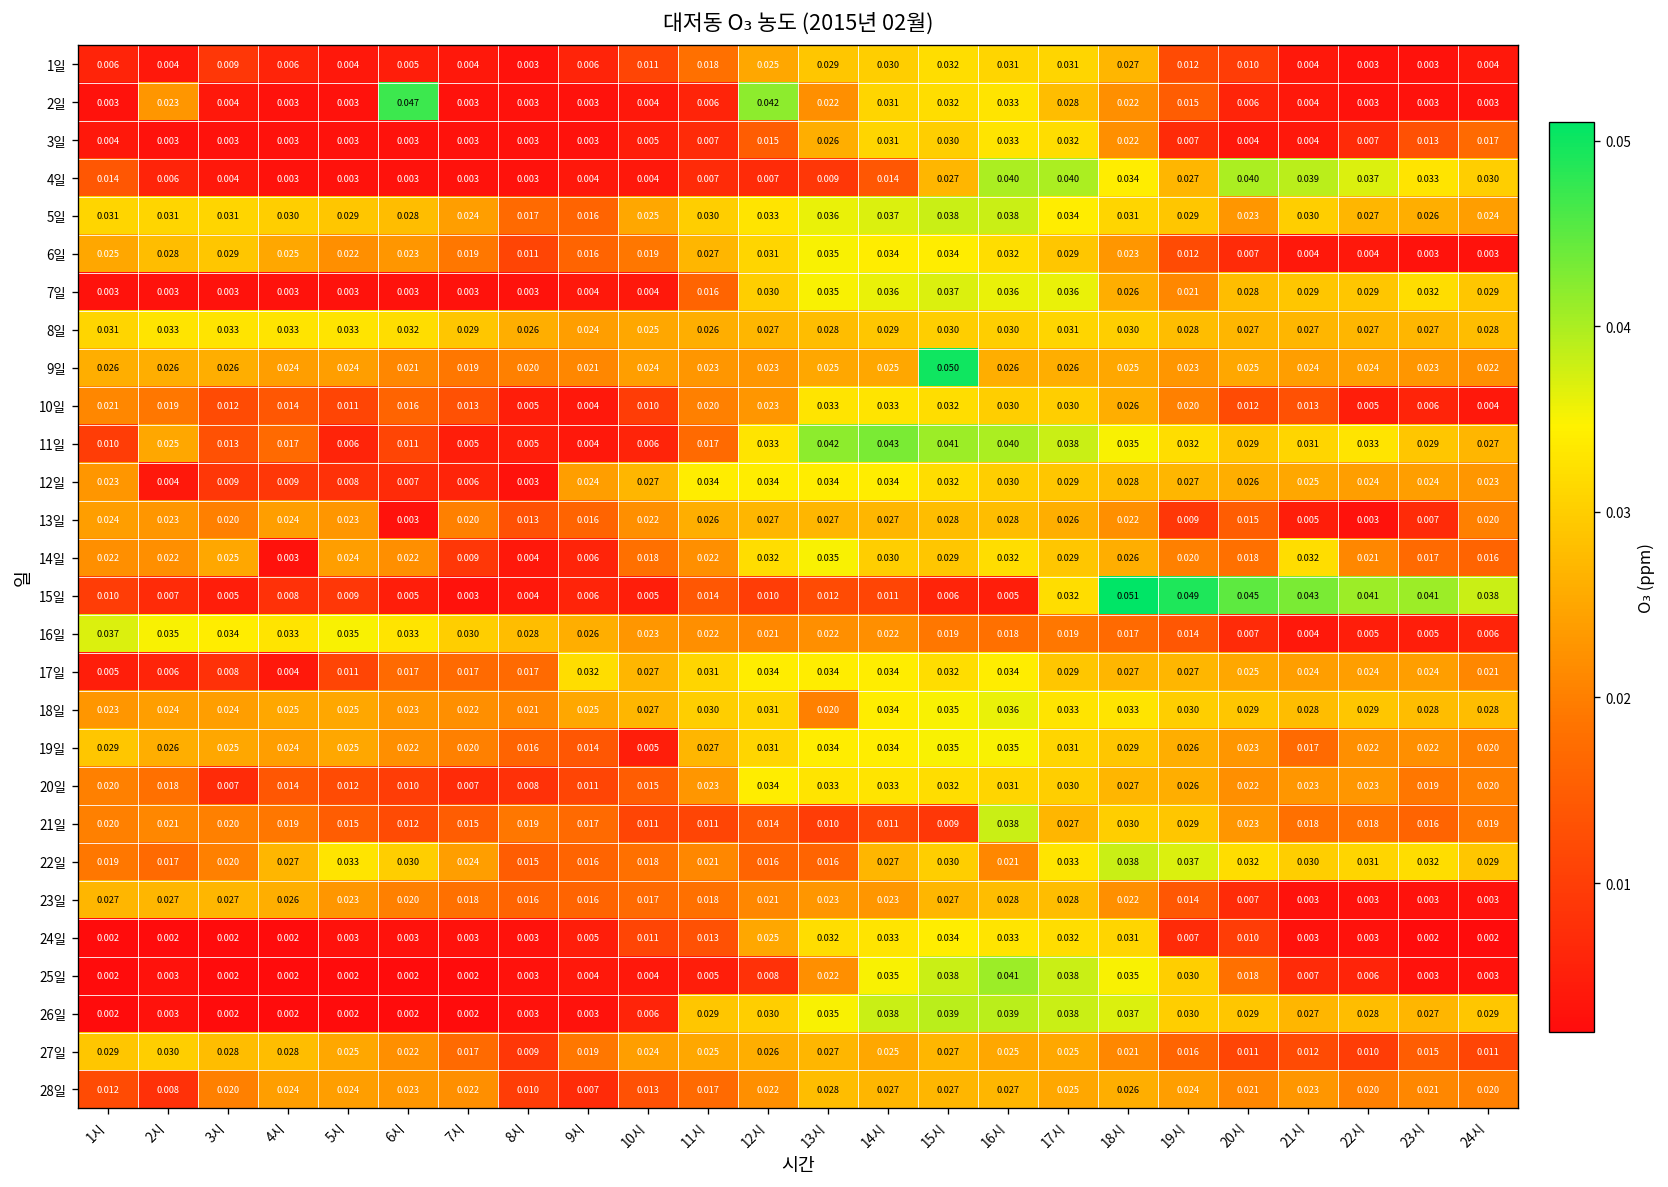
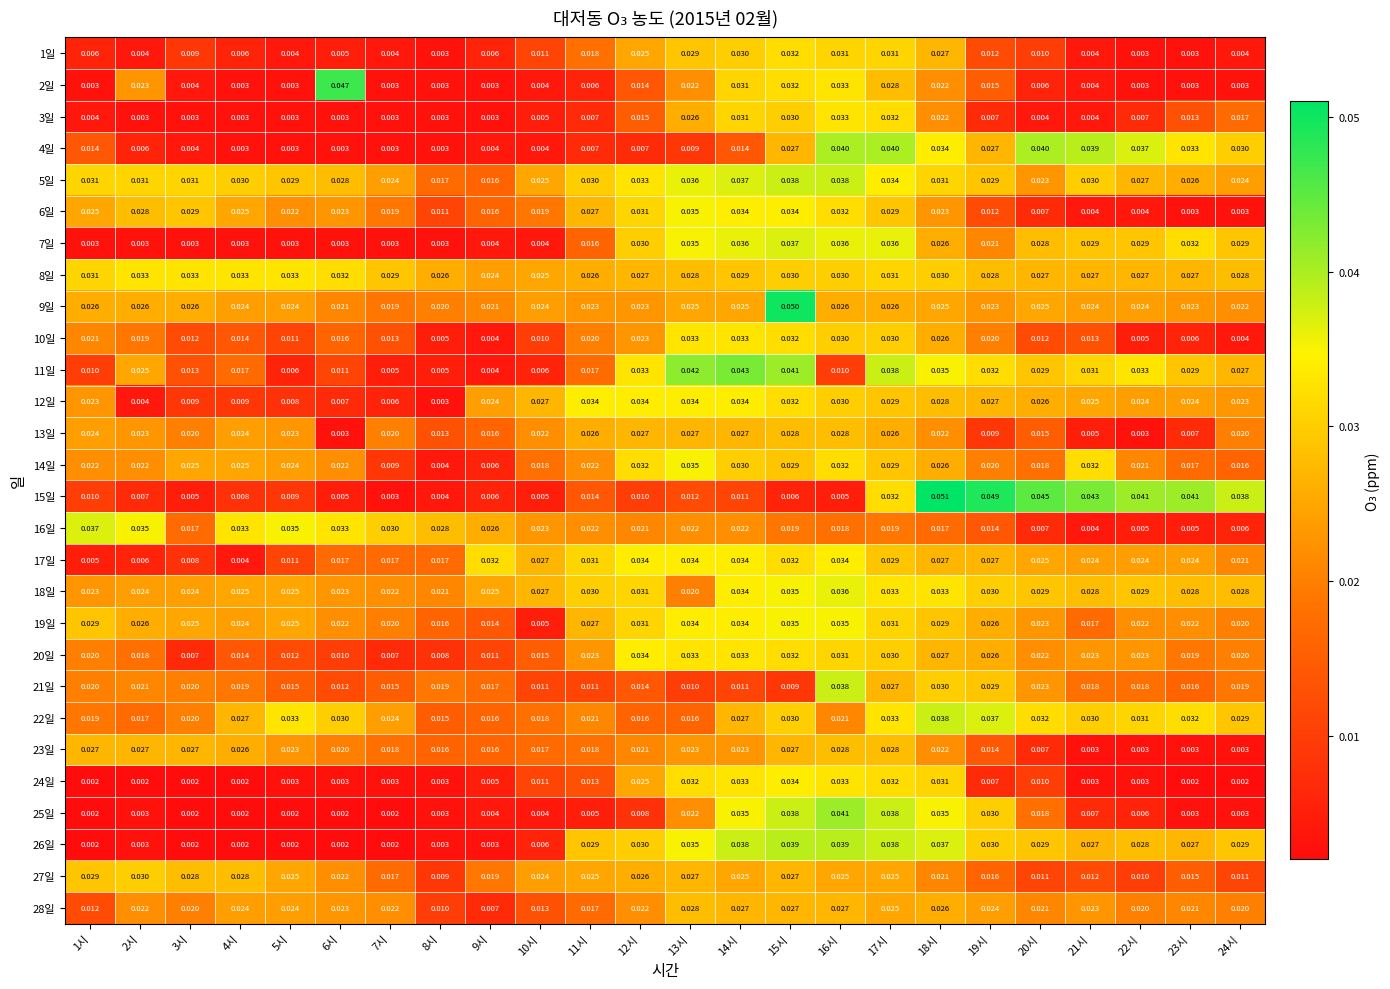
2일, 12시: 0.042 -> 0.014
11일, 16시: 0.040 -> 0.010
14일, 4시: 0.003 -> 0.025
16일, 3시: 0.034 -> 0.017
28일, 2시: 0.008 -> 0.022
